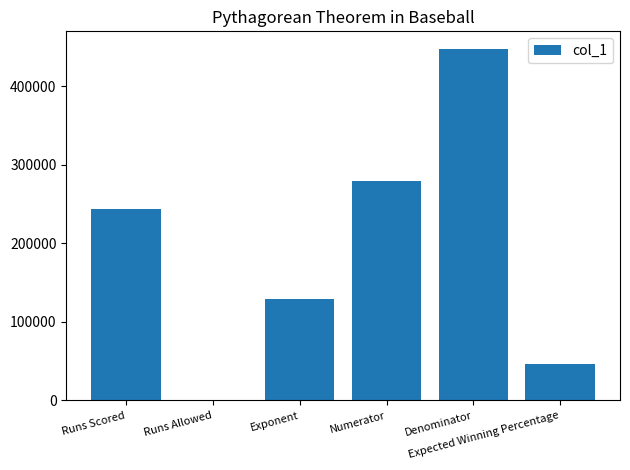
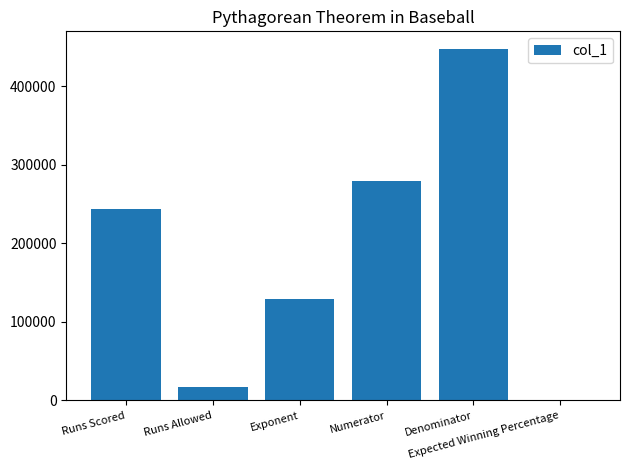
Runs Allowed: 0 -> 20000
Expected Winning Percentage: 50000 -> 0
